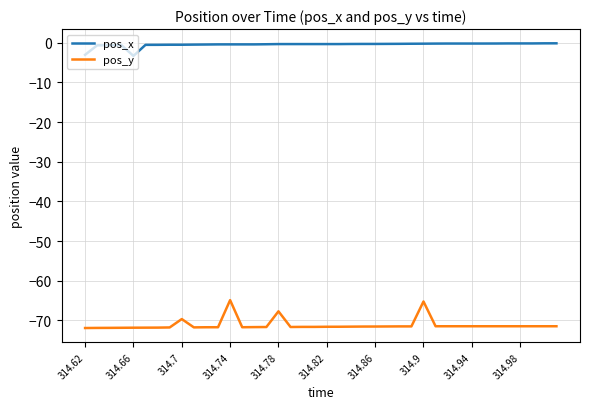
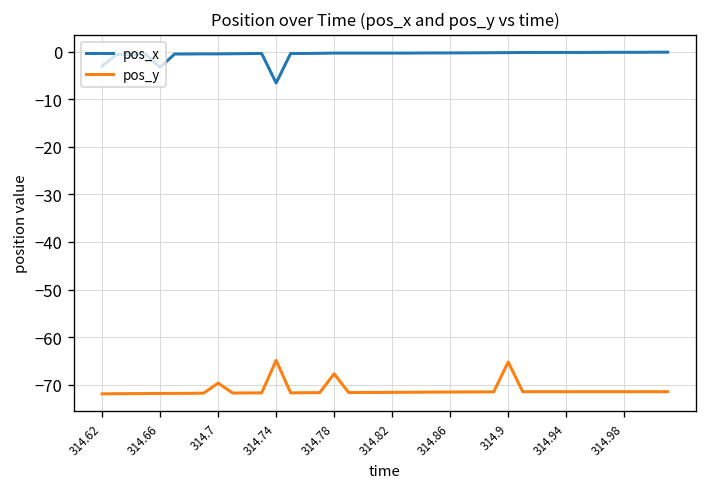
pos_x, 314.74: 0 -> -7
